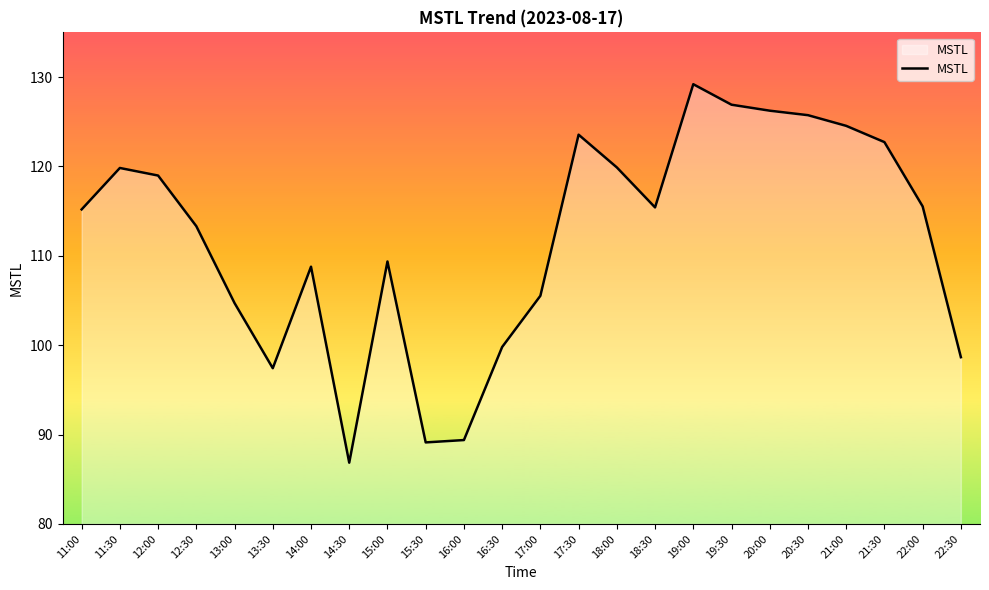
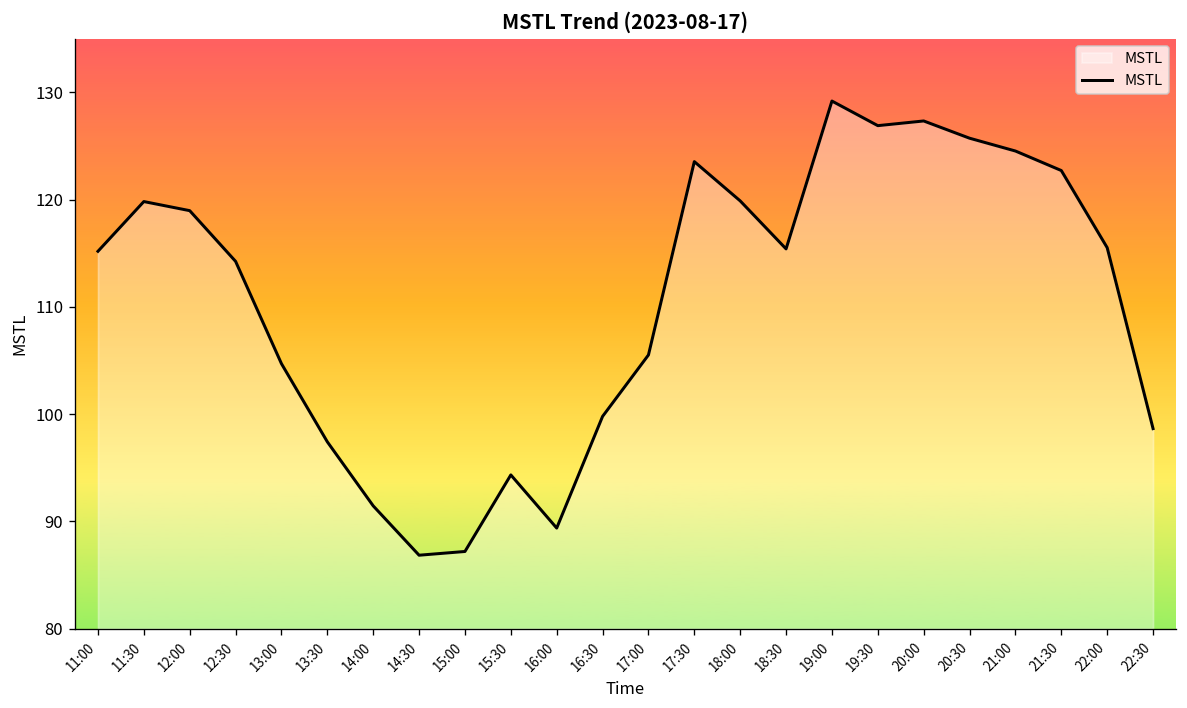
12:30: 113 -> 114
14:00: 109 -> 91
15:00: 109 -> 87
15:30: 89 -> 94
20:00: 126 -> 127
